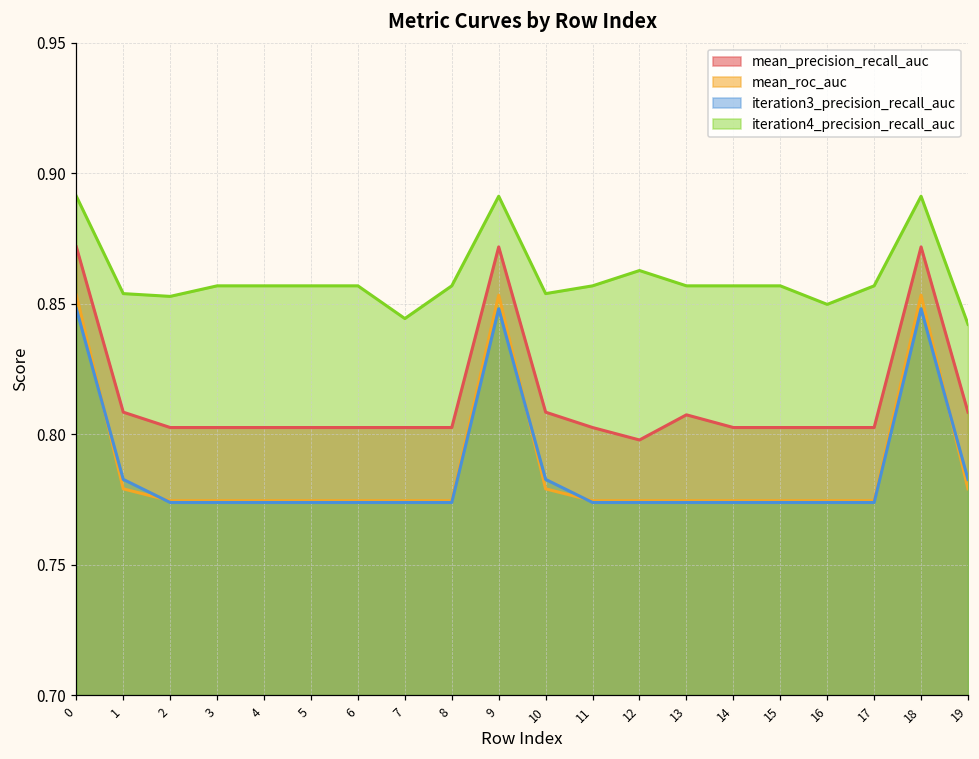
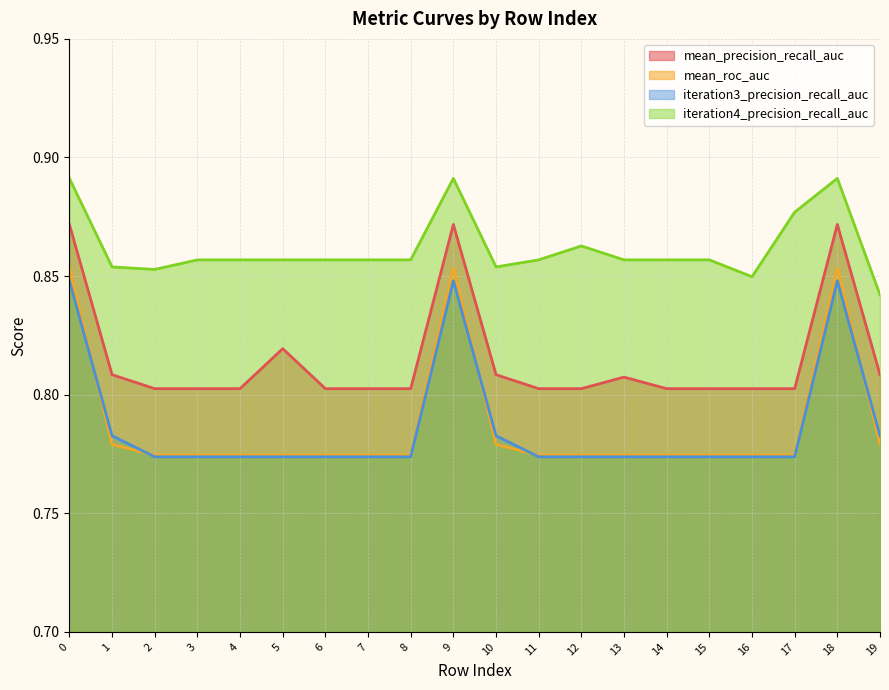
mean_precision_recall_auc, 5: 0.803 -> 0.819
iteration4_precision_recall_auc, 7: 0.844 -> 0.857
mean_precision_recall_auc, 12: 0.798 -> 0.803
iteration4_precision_recall_auc, 17: 0.857 -> 0.877
